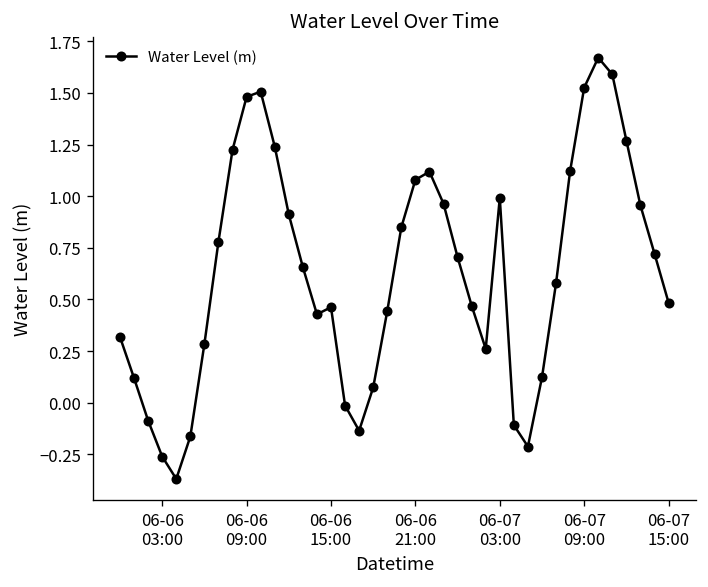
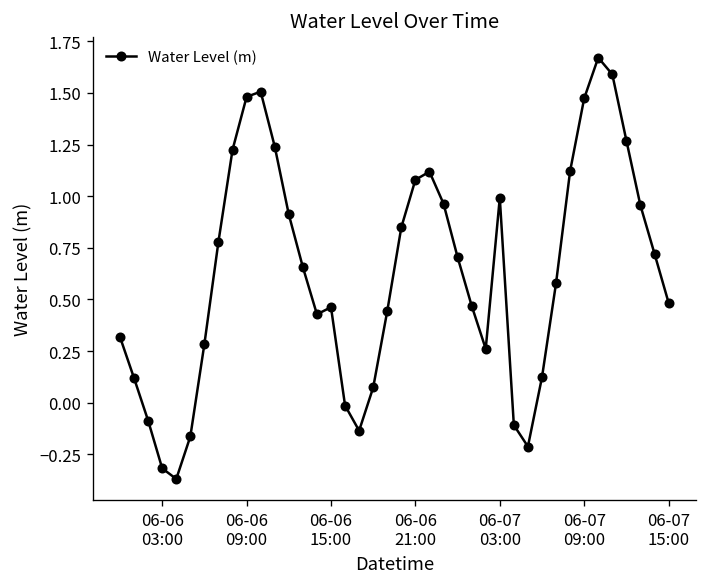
06-06 03:00: -0.26 -> -0.32
06-07 09:00: 1.53 -> 1.47
